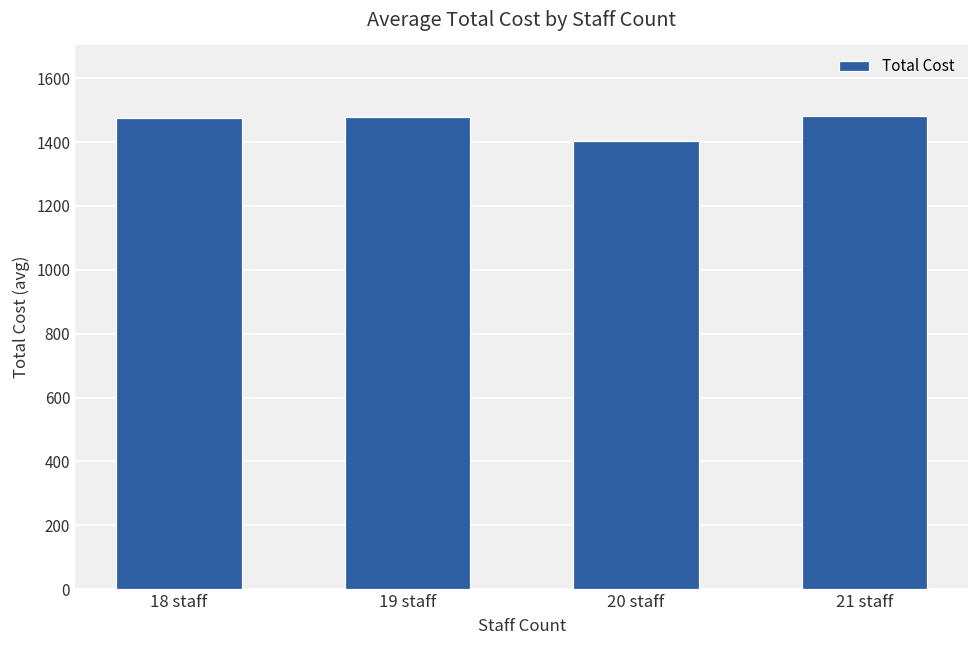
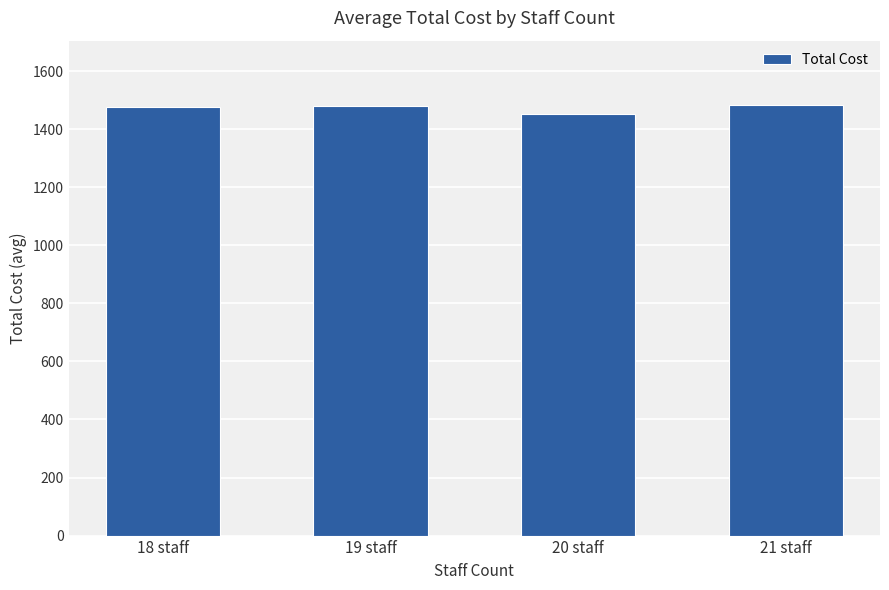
20 staff: 1400 -> 1450
